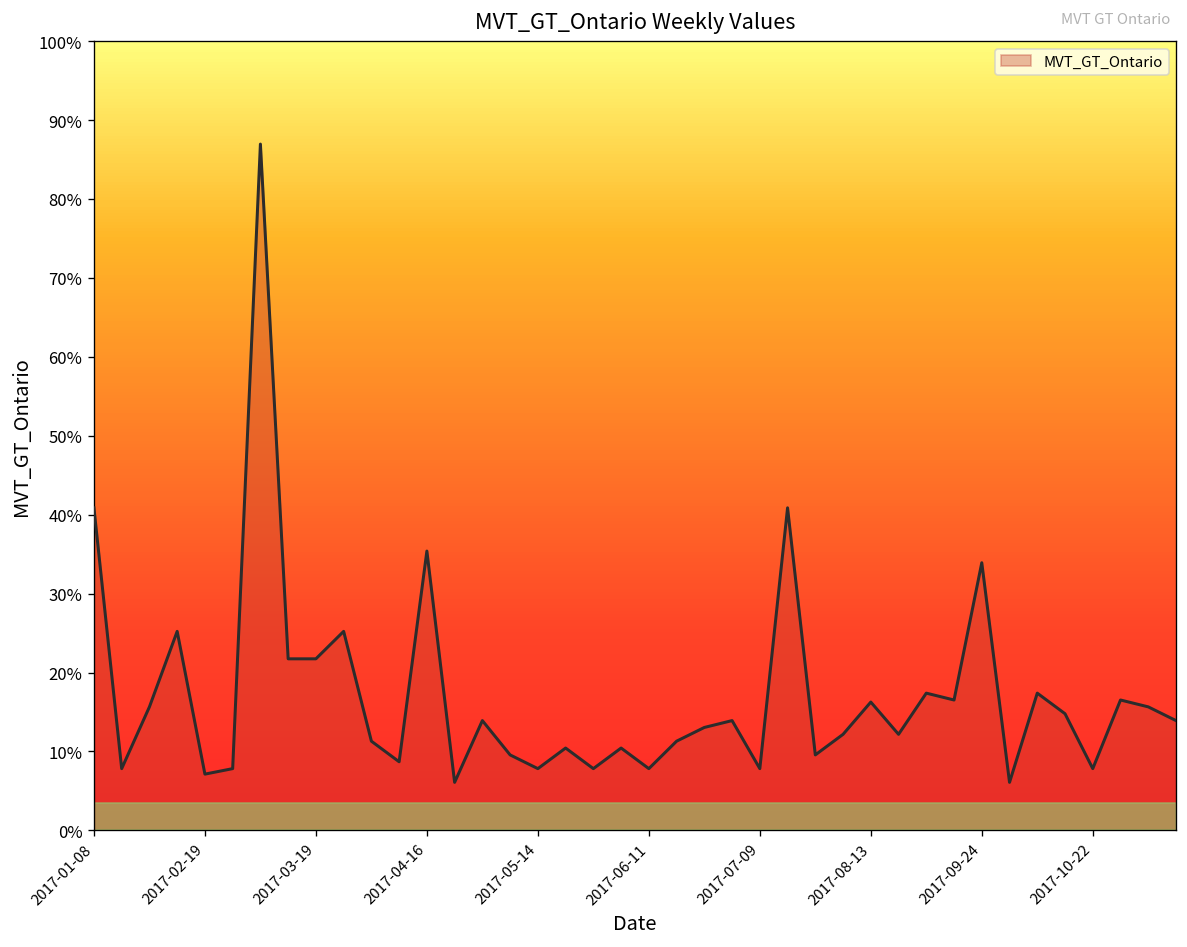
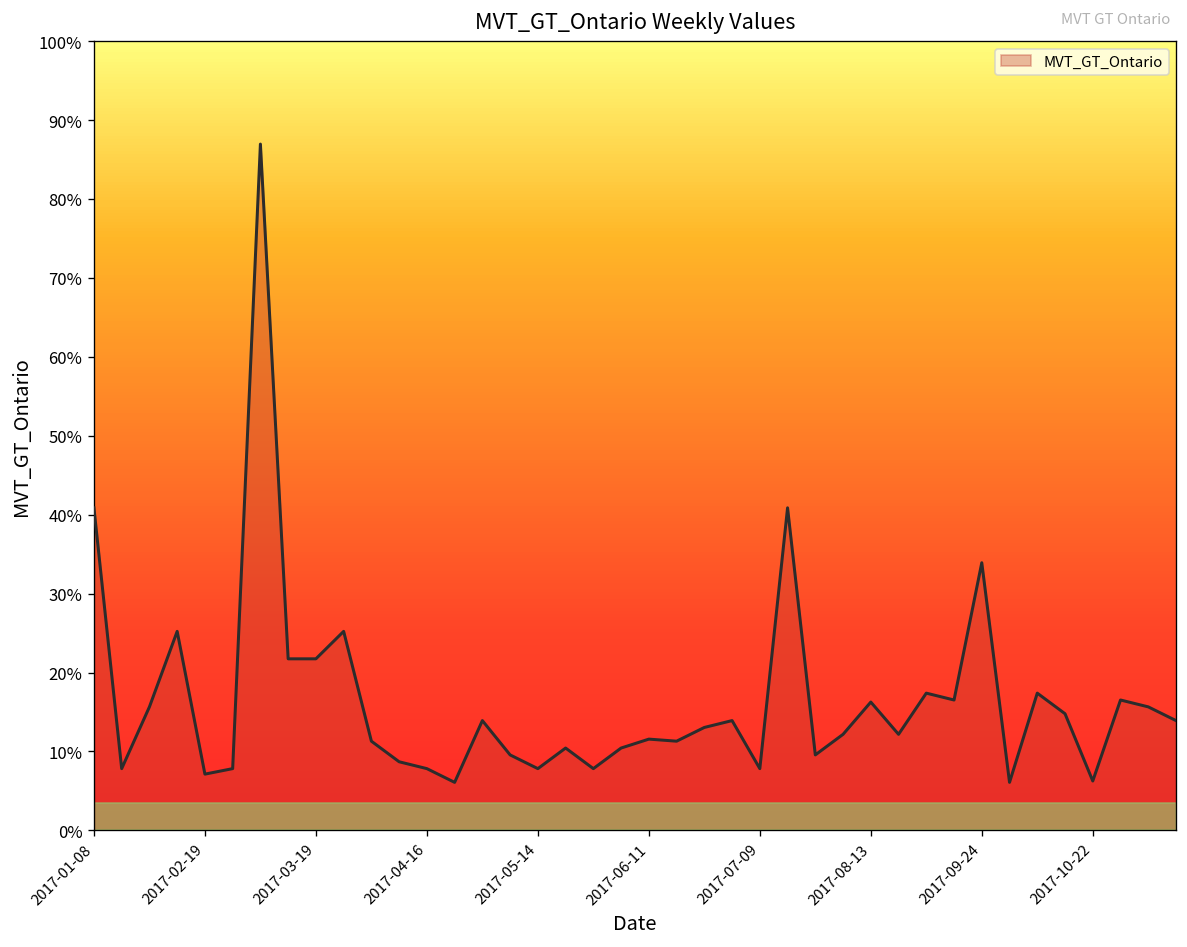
2017-04-16: 35% -> 8%
2017-06-11: 8% -> 12%
2017-10-22: 8% -> 6%
